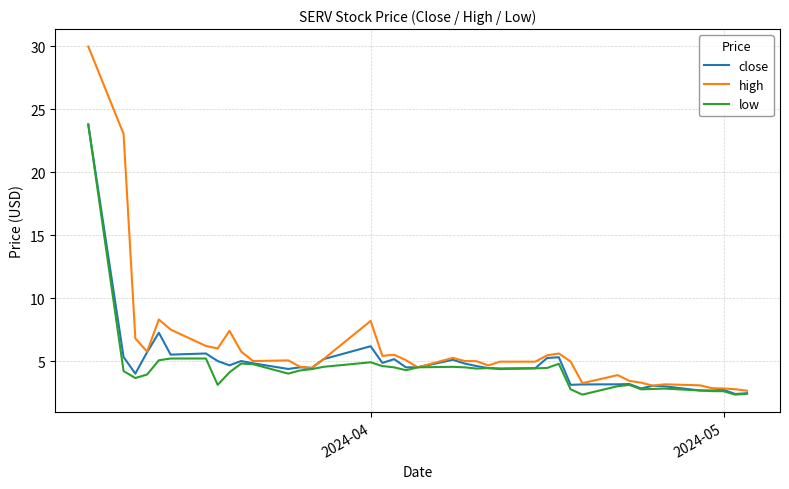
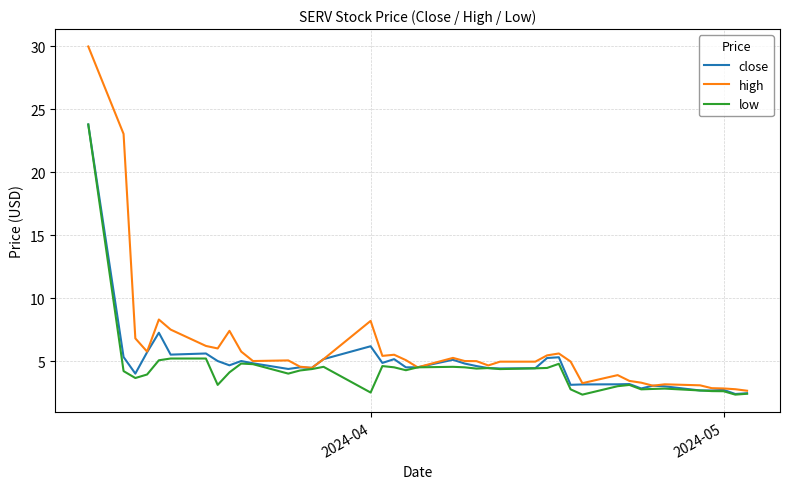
low, 2024-04: 4.9 -> 2.5
